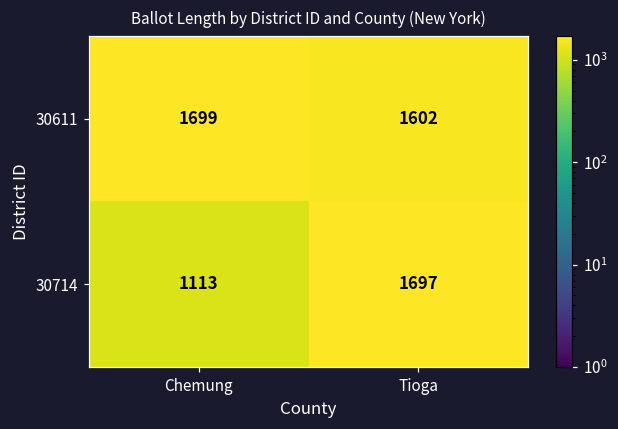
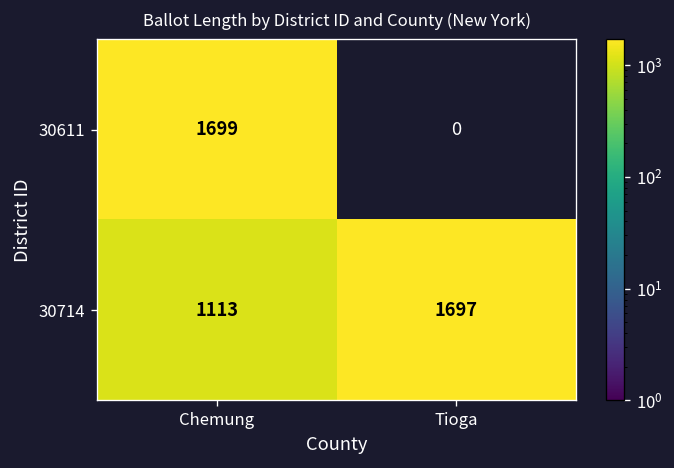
30611, Tioga: 1602 -> 0
